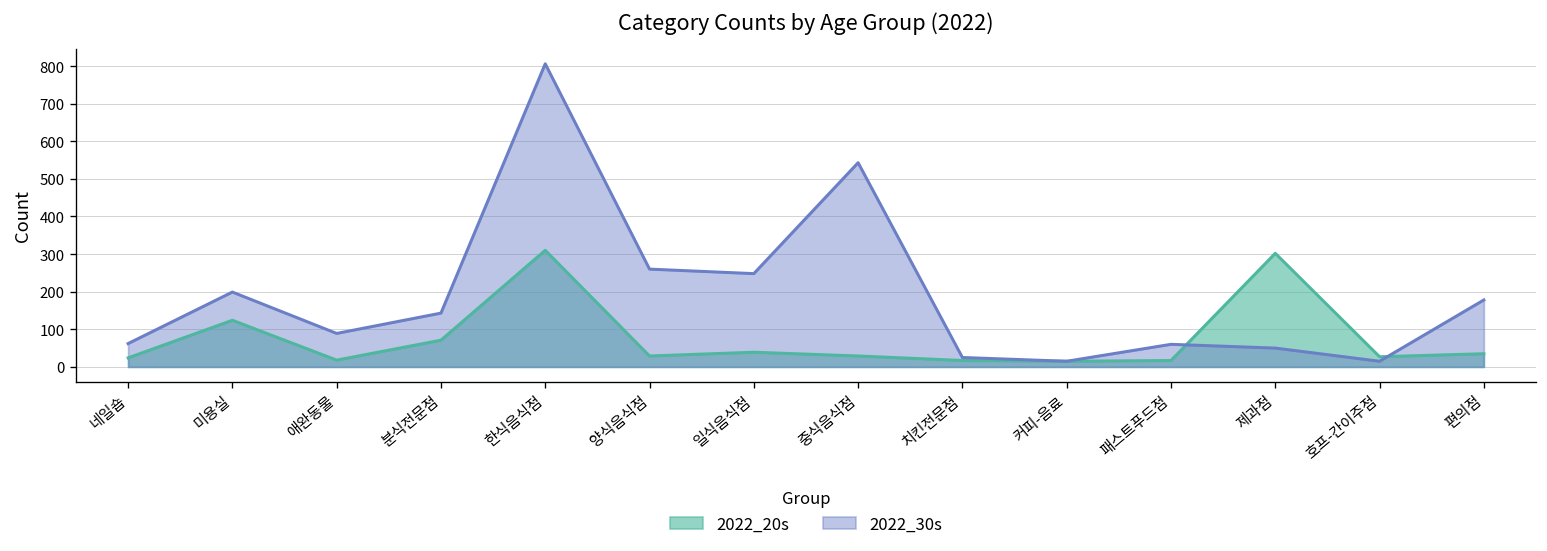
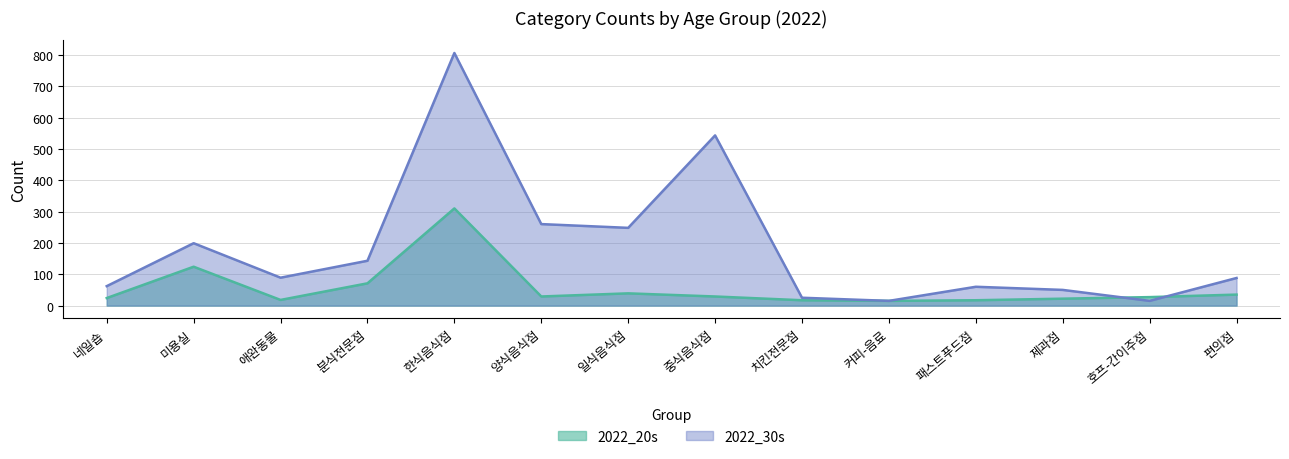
2022_20s, 제과점: 300 -> 20
2022_30s, 편의점: 180 -> 90
